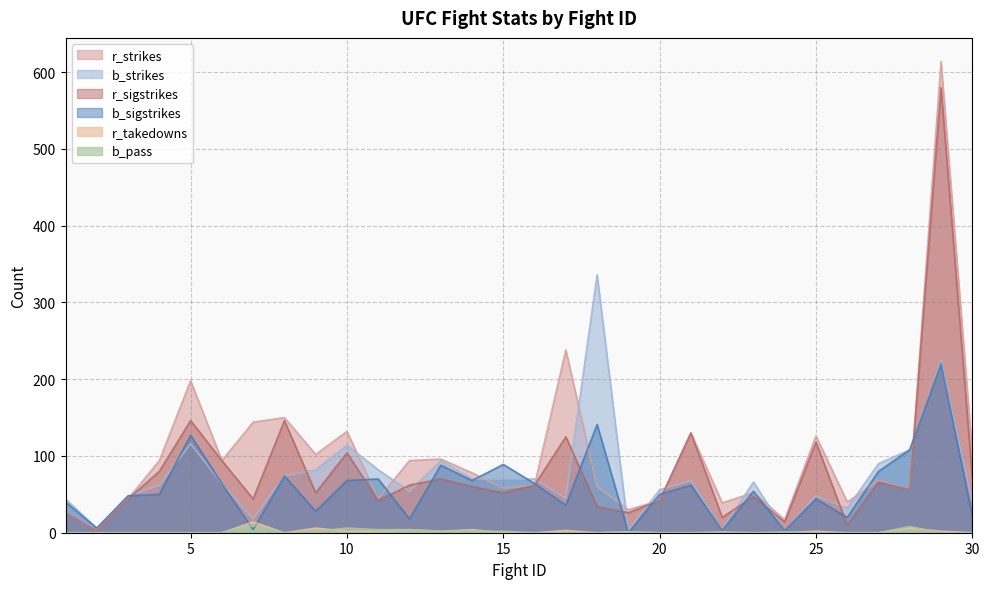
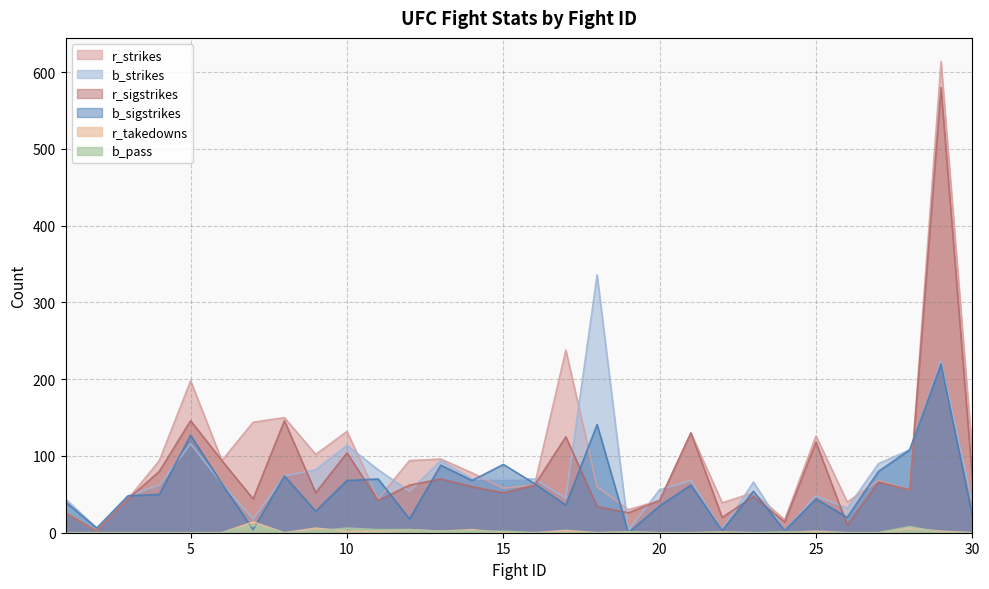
b_sigstrikes, 20: 50 -> 40
